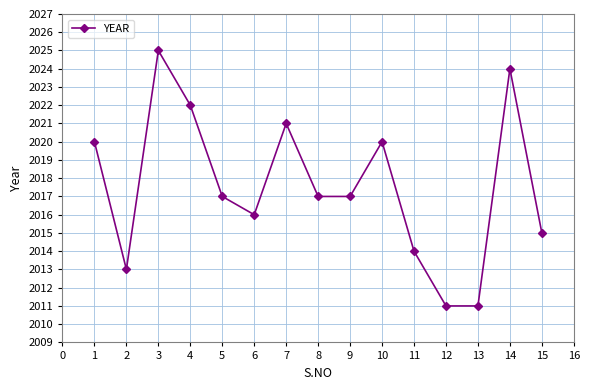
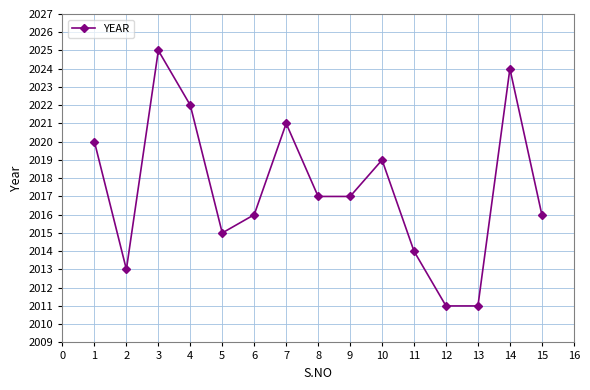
5: 2017 -> 2015
10: 2020 -> 2019
15: 2015 -> 2016
